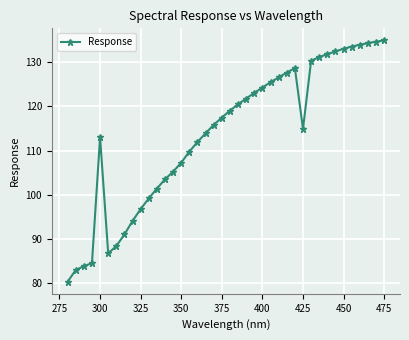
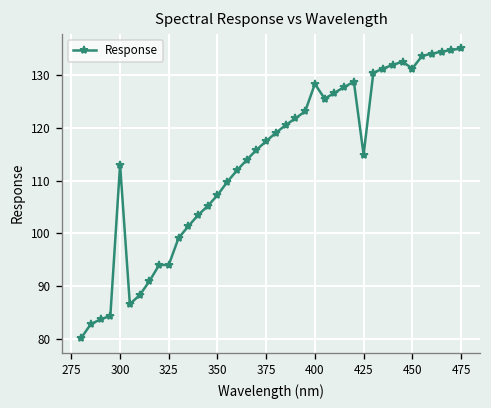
325: 97 -> 94
400: 124 -> 128
450: 133 -> 131
